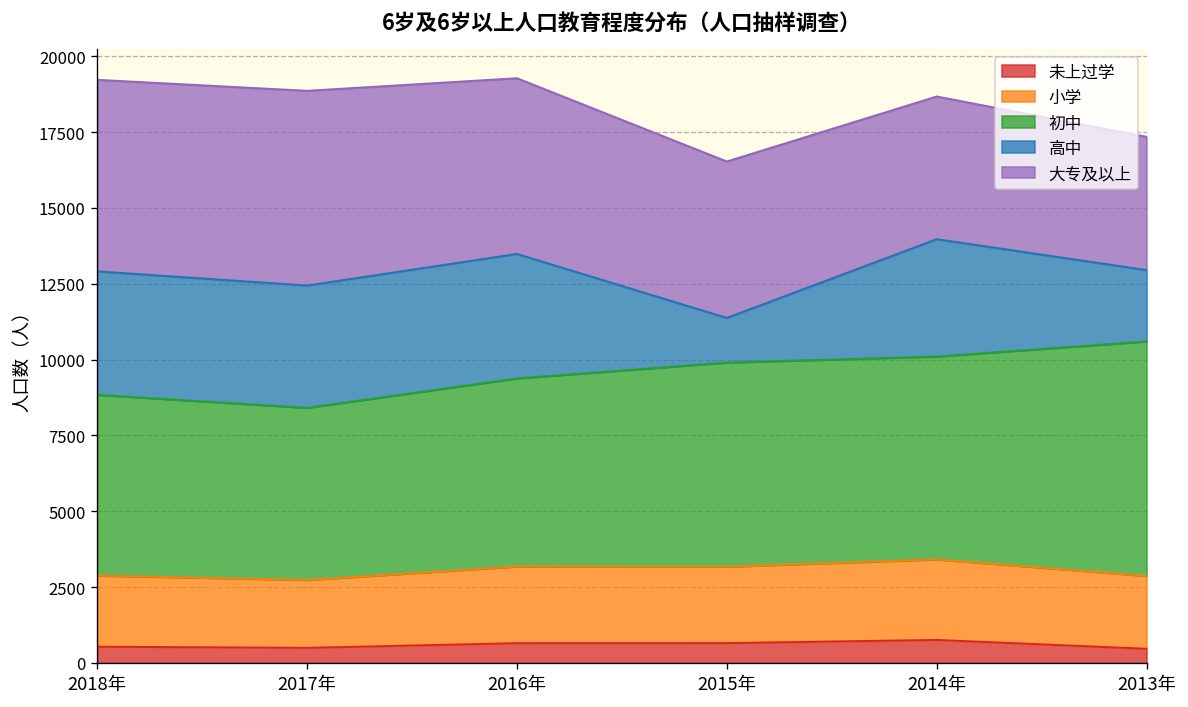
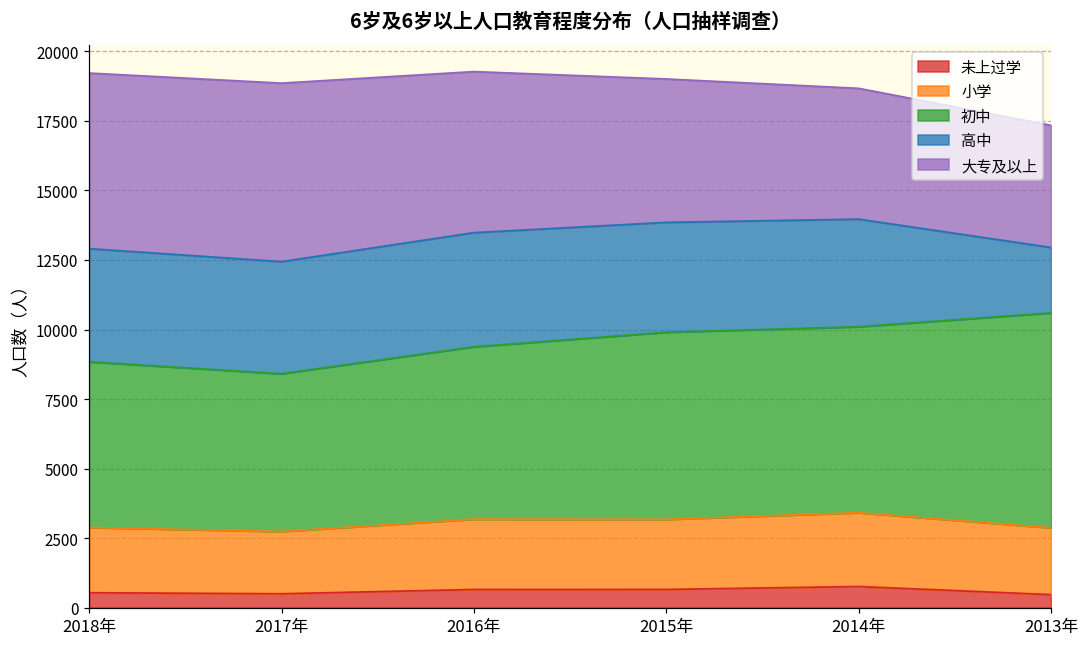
高中, 2015年: 1500 -> 4000
